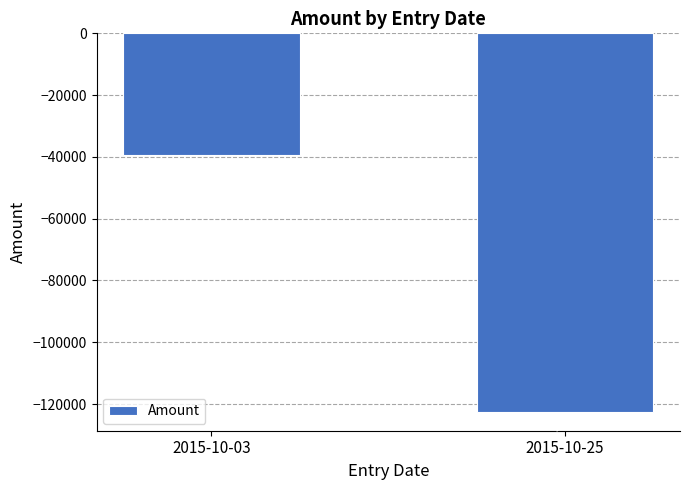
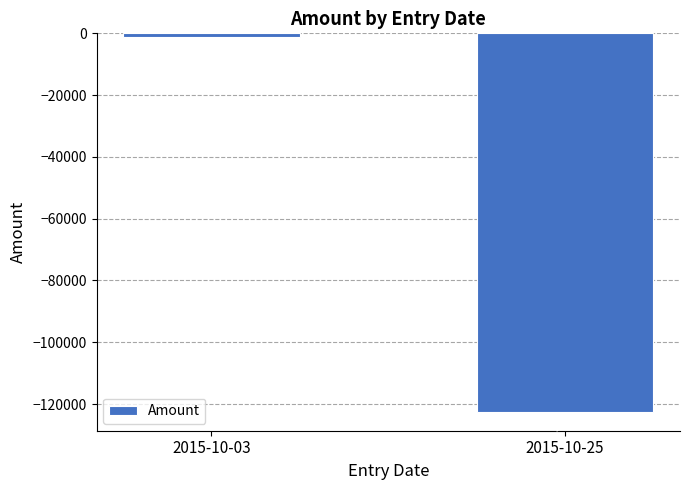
2015-10-03: -39000 -> -1000
